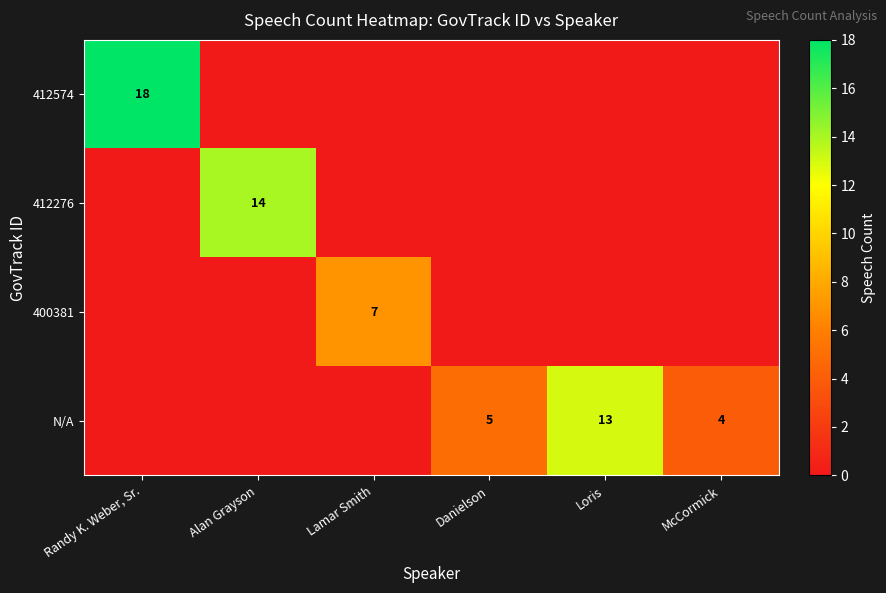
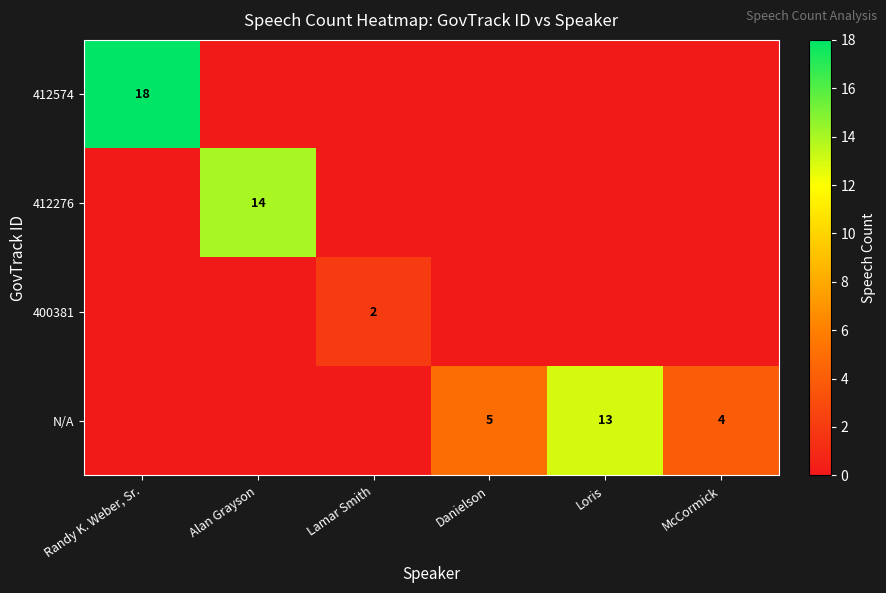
400381, Lamar Smith: 7 -> 2
